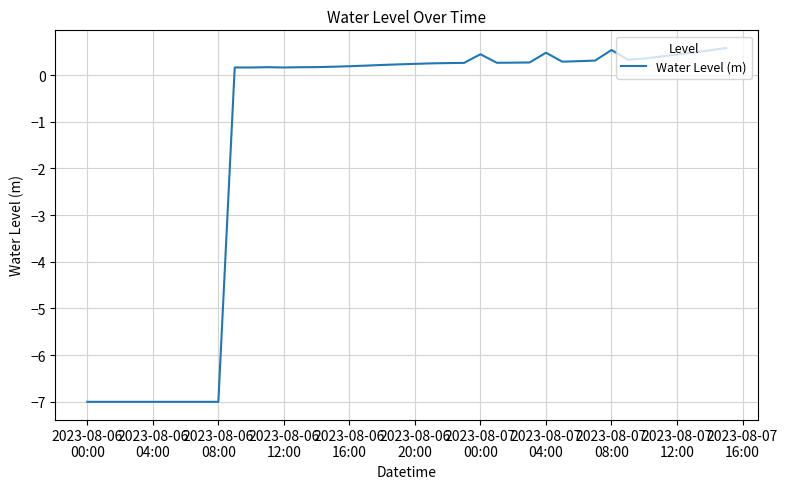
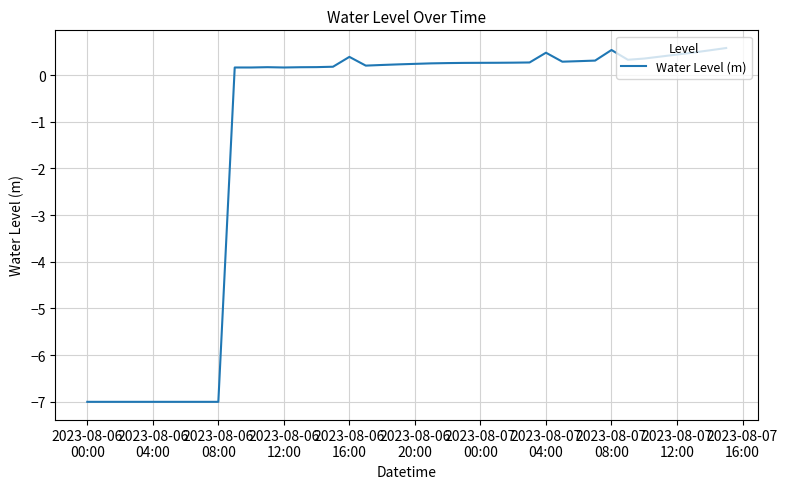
2023-08-06 16:00: 0.2 -> 0.4
2023-08-07 00:00: 0.4 -> 0.3
